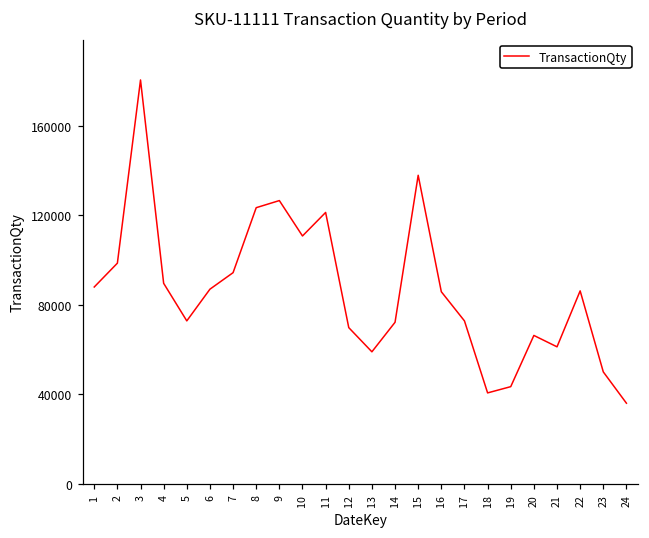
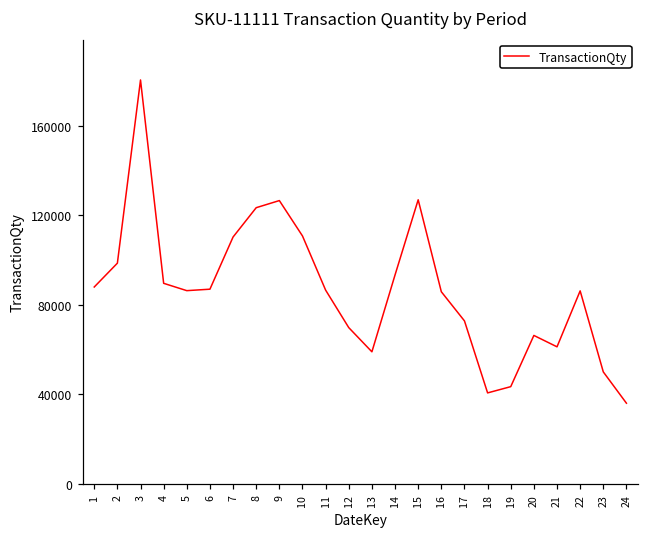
5: 73000 -> 86000
7: 94000 -> 110000
11: 121000 -> 87000
14: 72000 -> 93000
15: 138000 -> 127000
